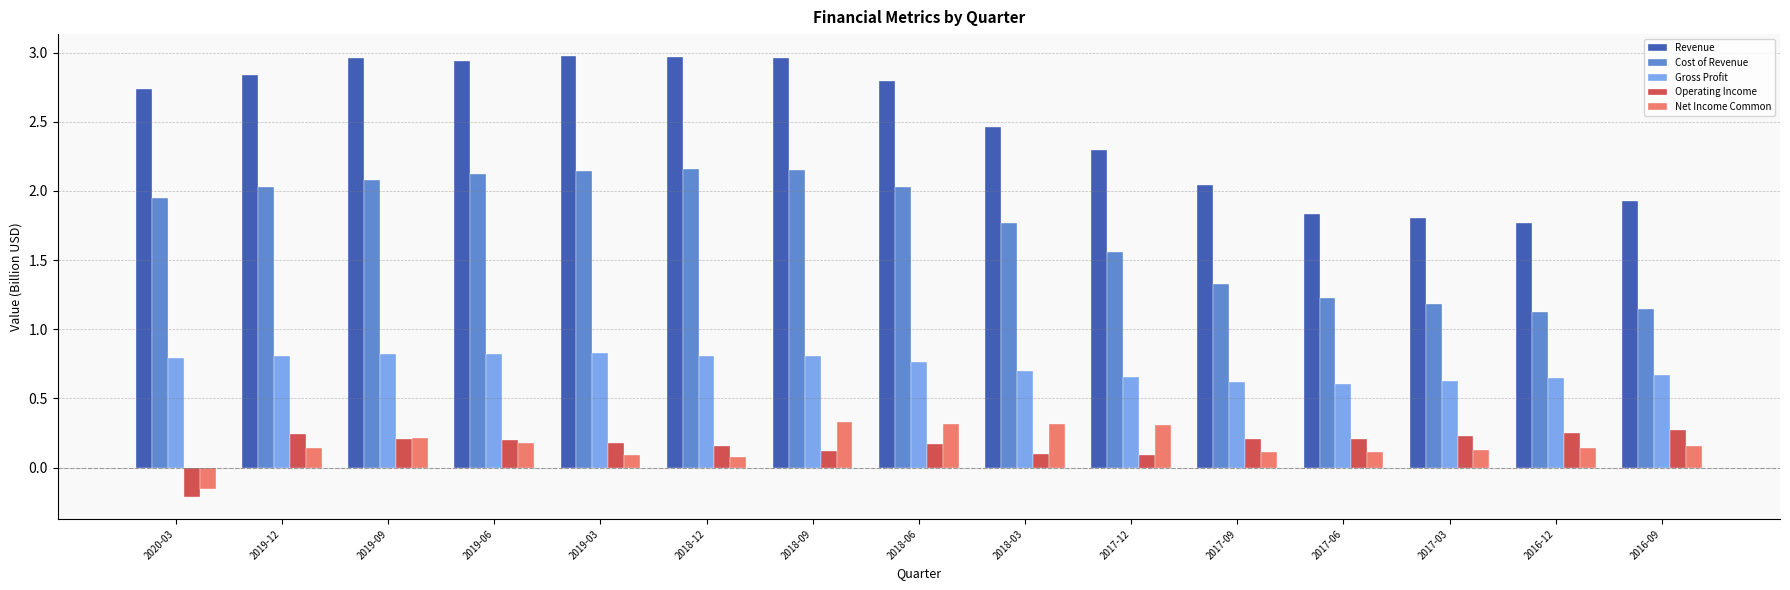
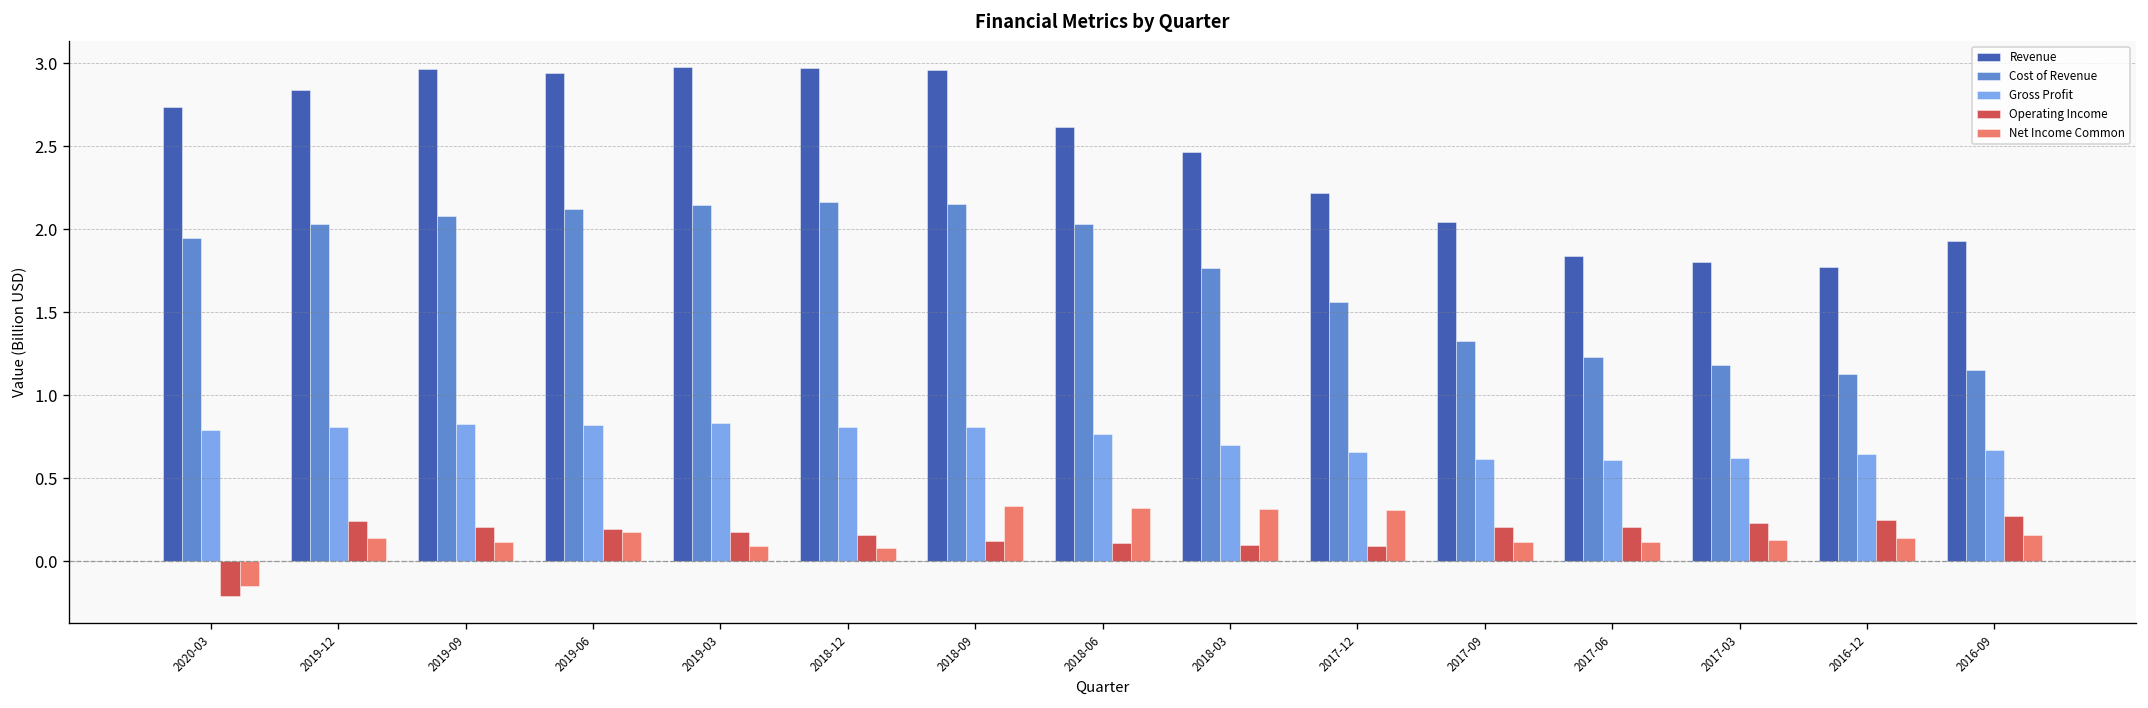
Net Income Common, 2019-09: 0.21 -> 0.11
Revenue, 2018-06: 2.79 -> 2.62
Operating Income, 2018-06: 0.17 -> 0.11
Revenue, 2017-12: 2.29 -> 2.21
